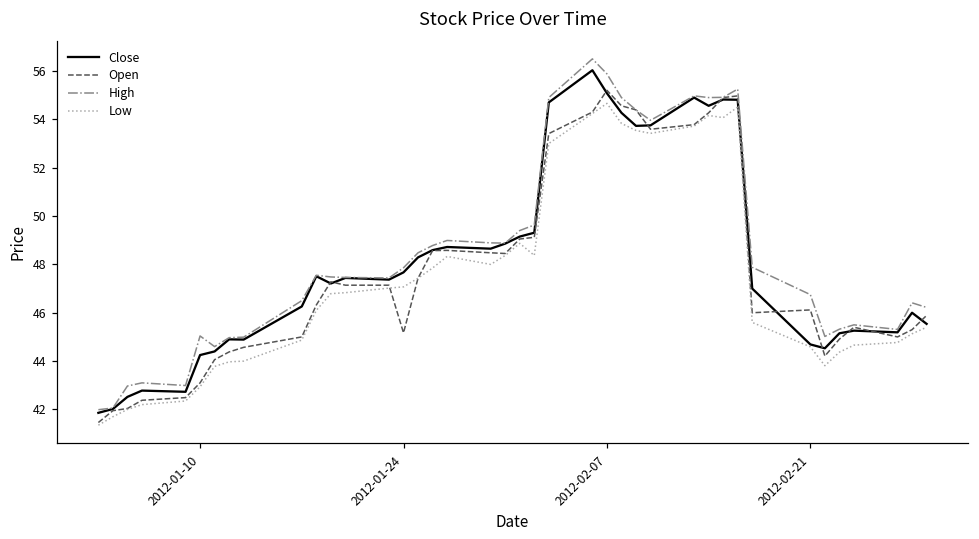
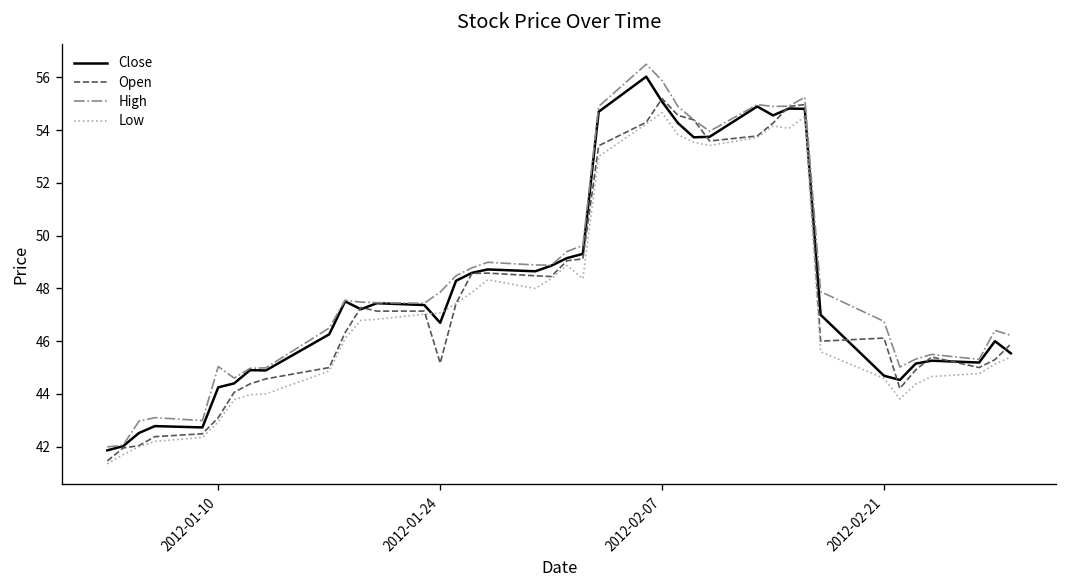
Close, 2012-01-24: 47.7 -> 46.7
